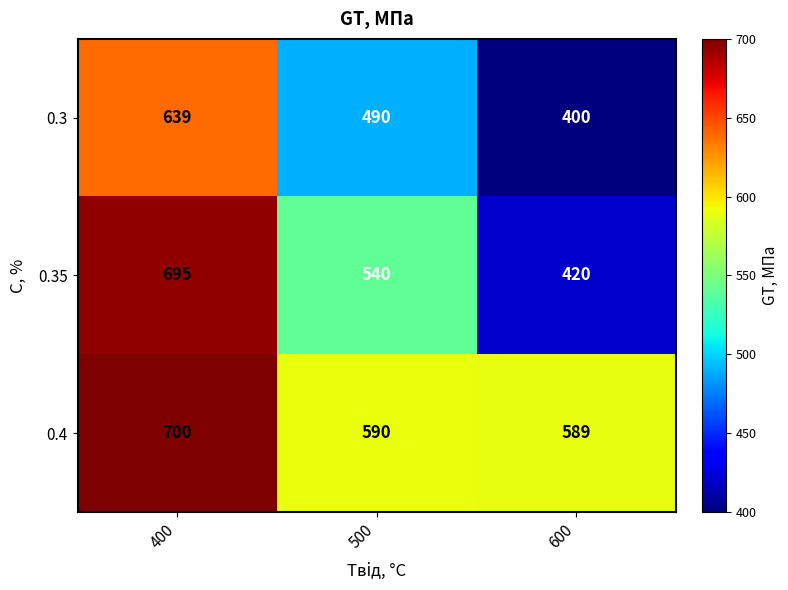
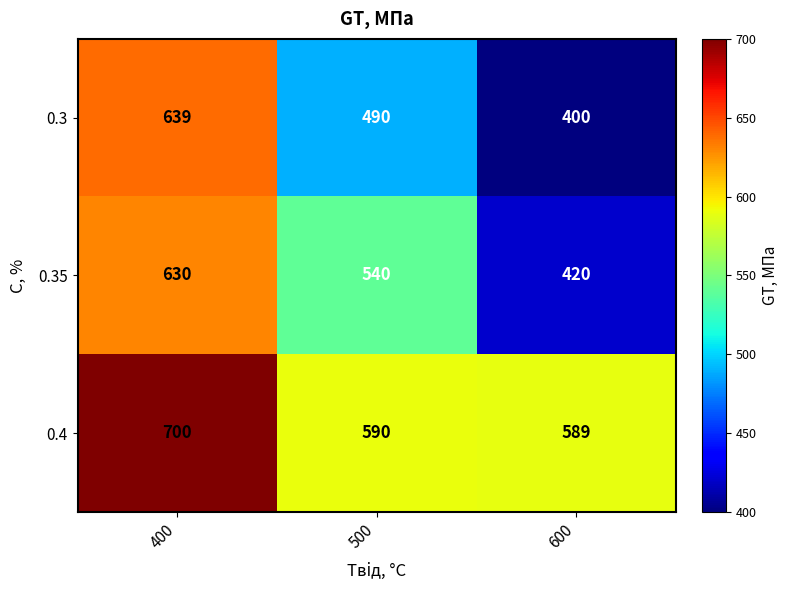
0.35, 400: 695 -> 630
